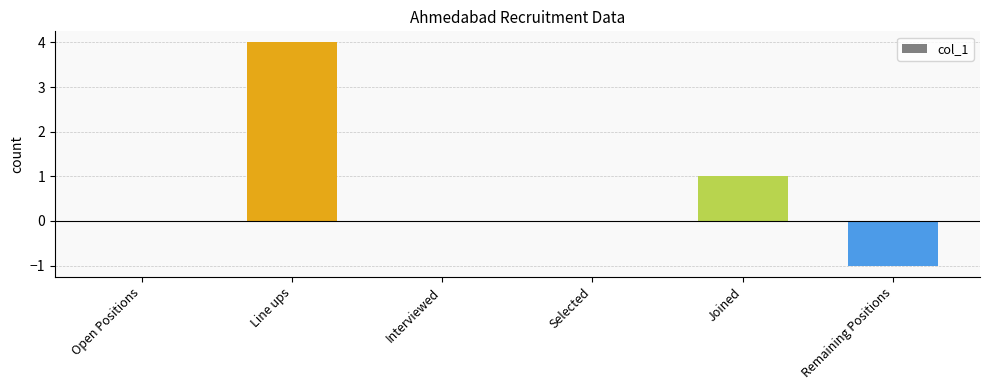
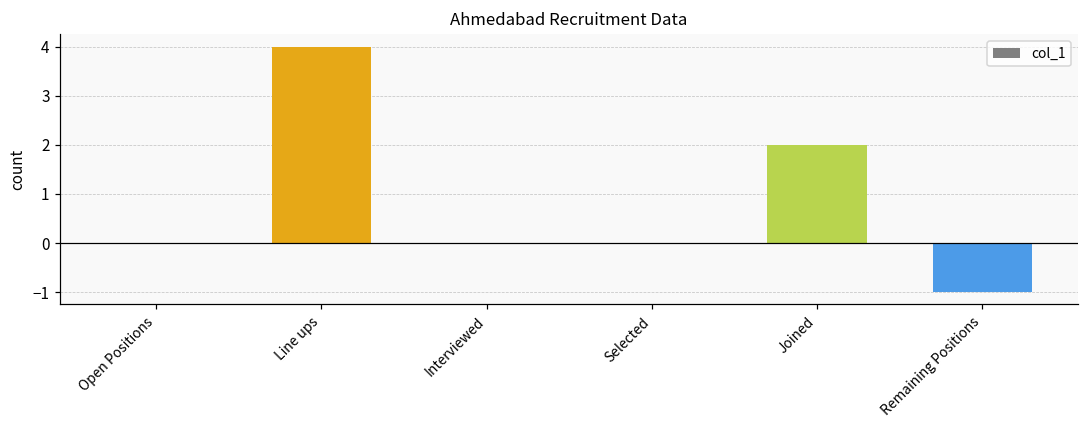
Joined: 1 -> 2
